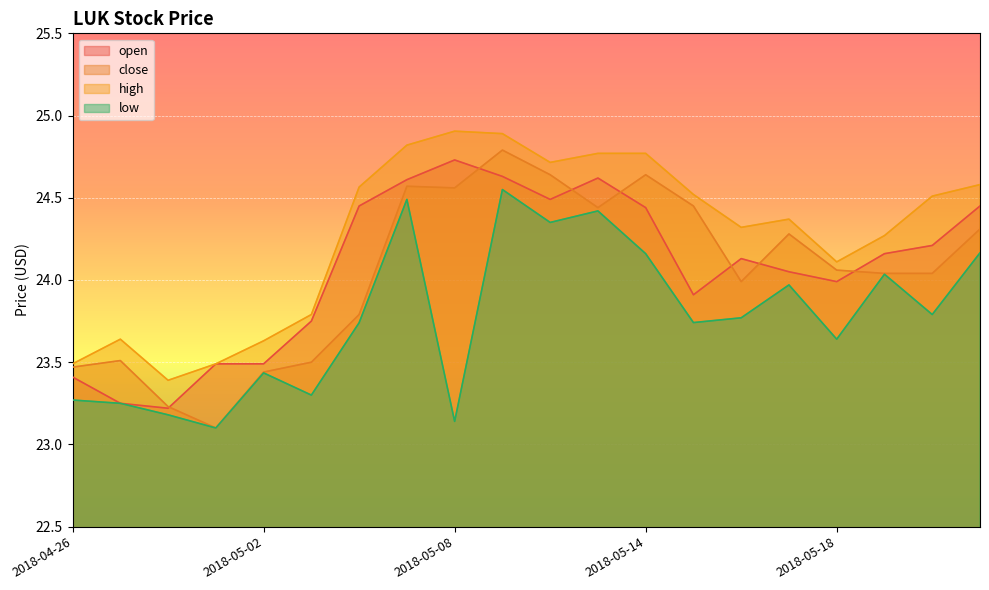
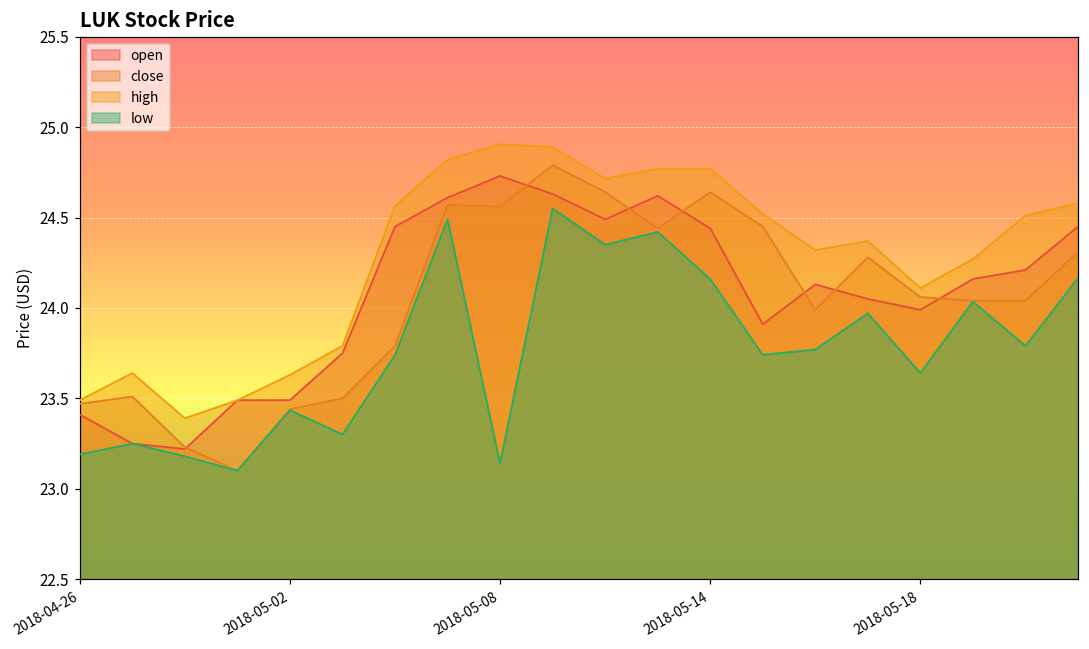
low, 2018-04-26: 23.27 -> 23.19
